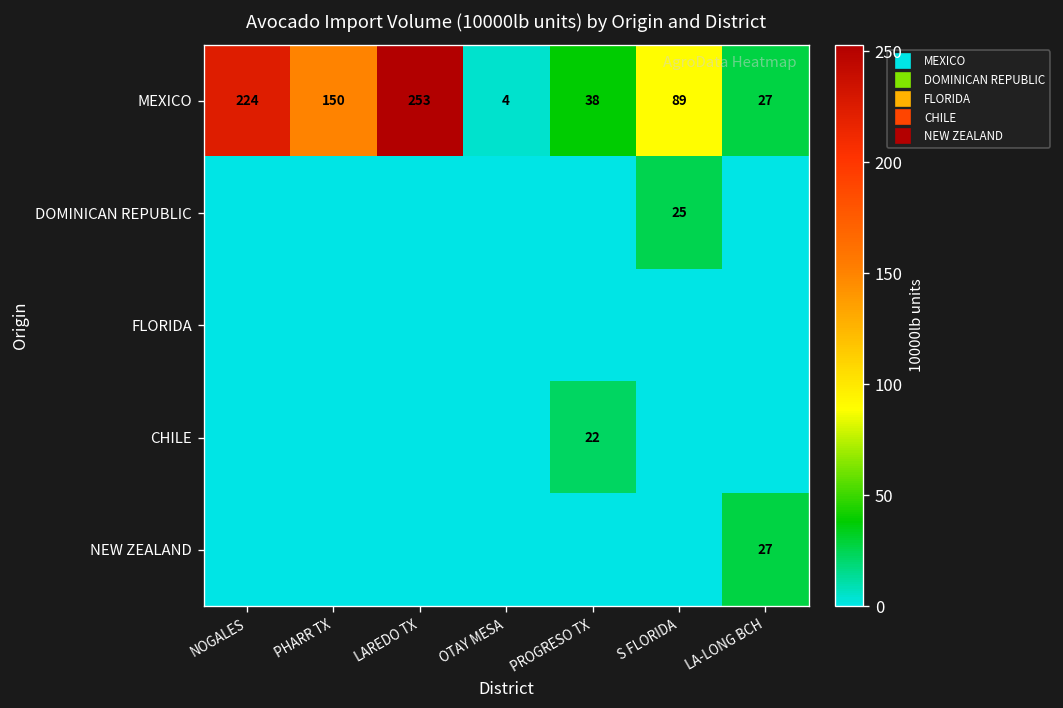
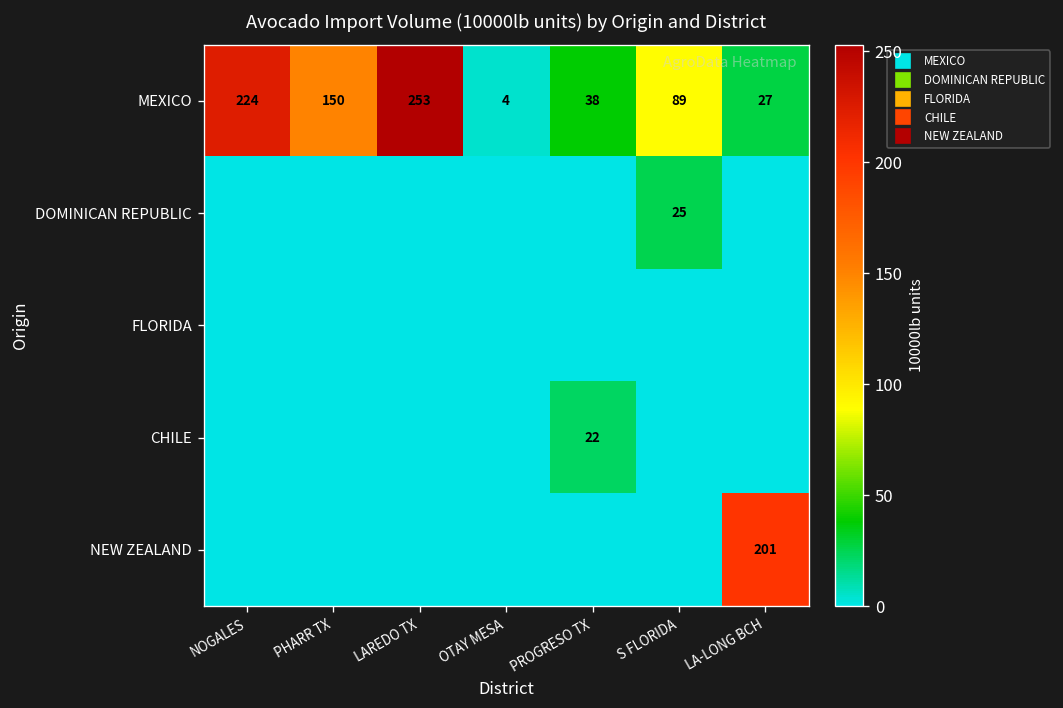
NEW ZEALAND, LA-LONG BCH: 27 -> 201
